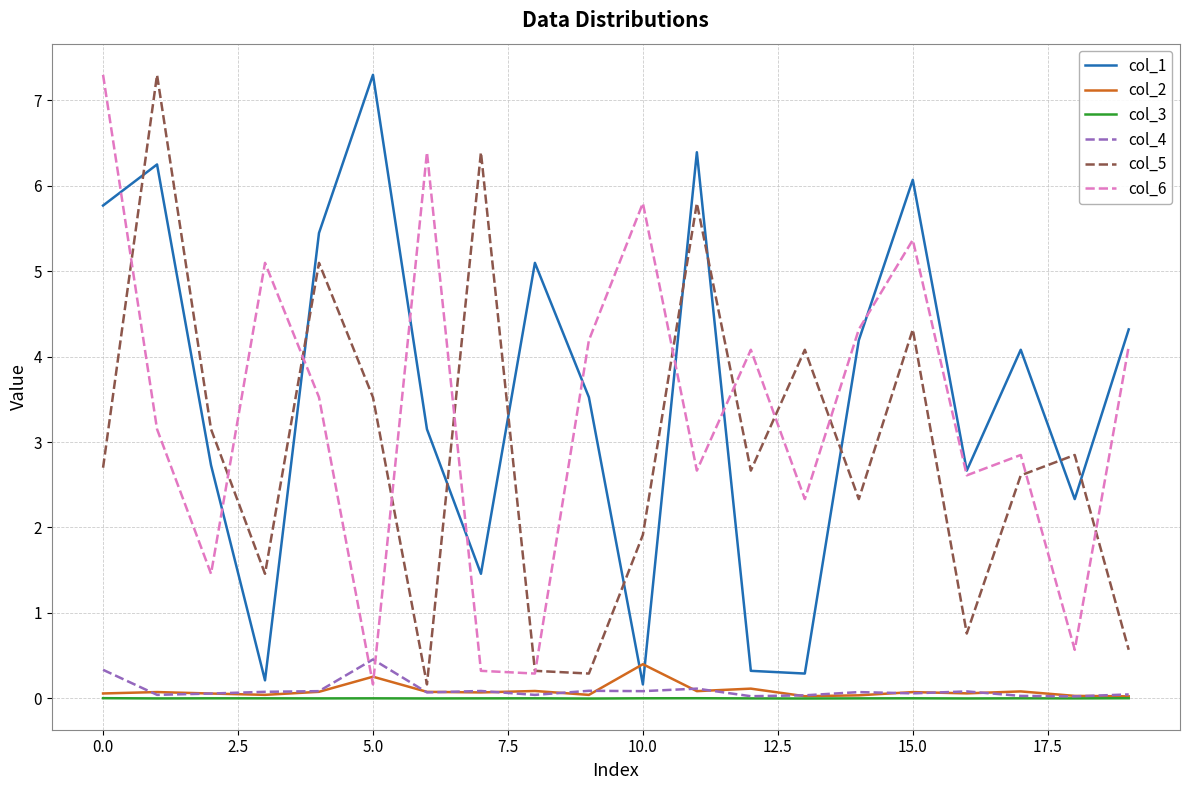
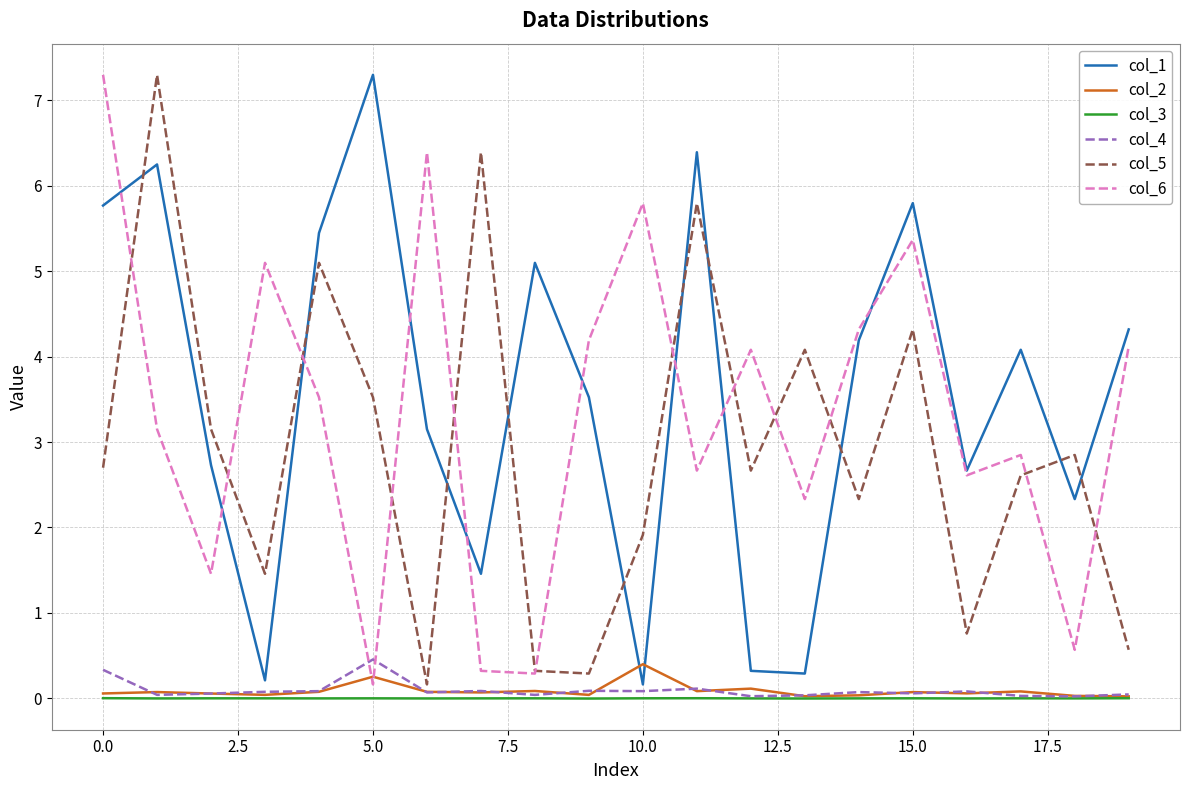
col_1, 15.0: 6.1 -> 5.8
